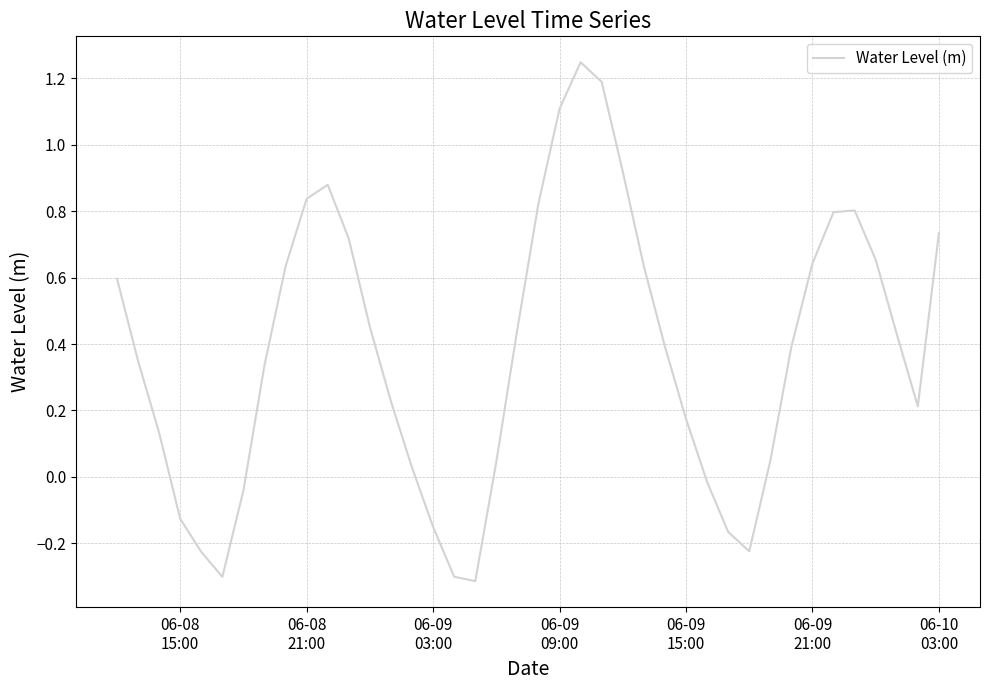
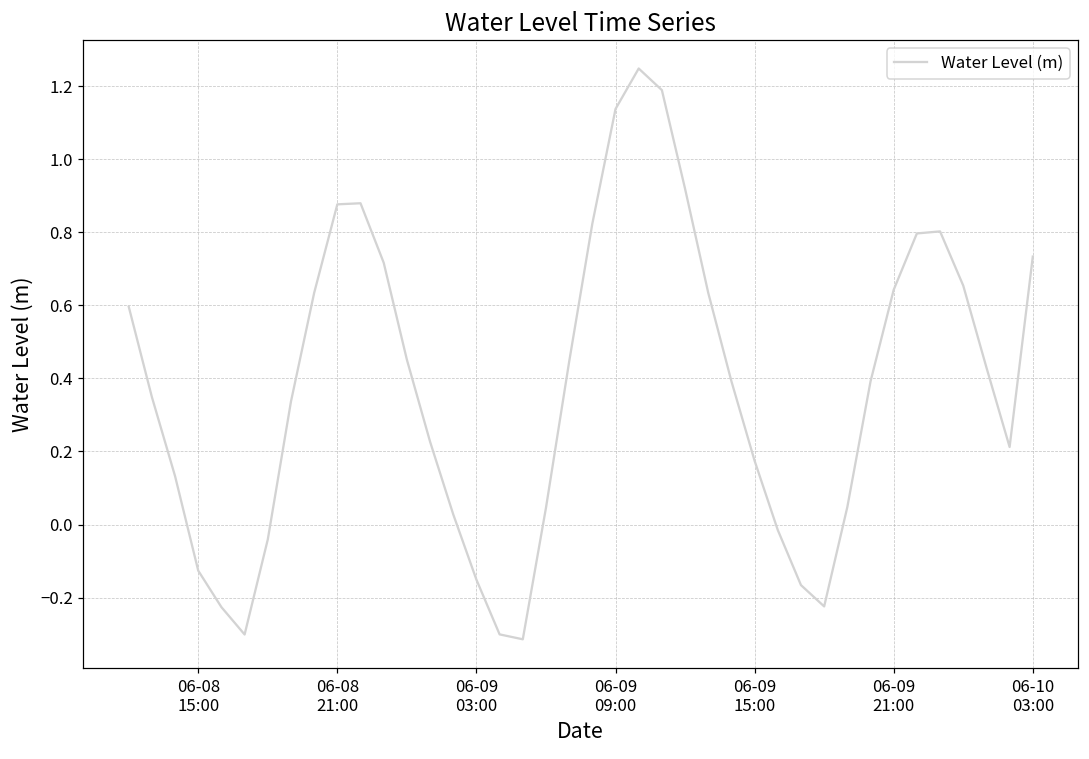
06-08 21:00: 0.84 -> 0.88
06-09 09:00: 1.11 -> 1.14
